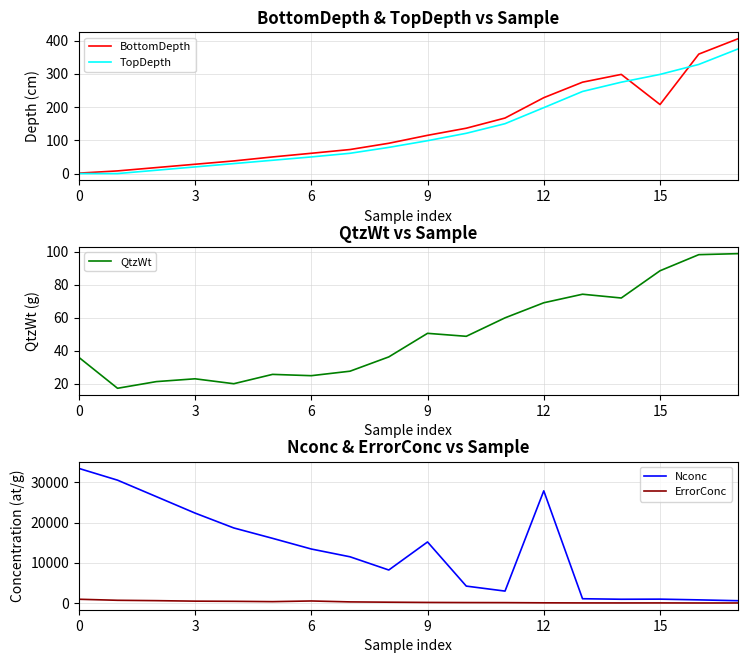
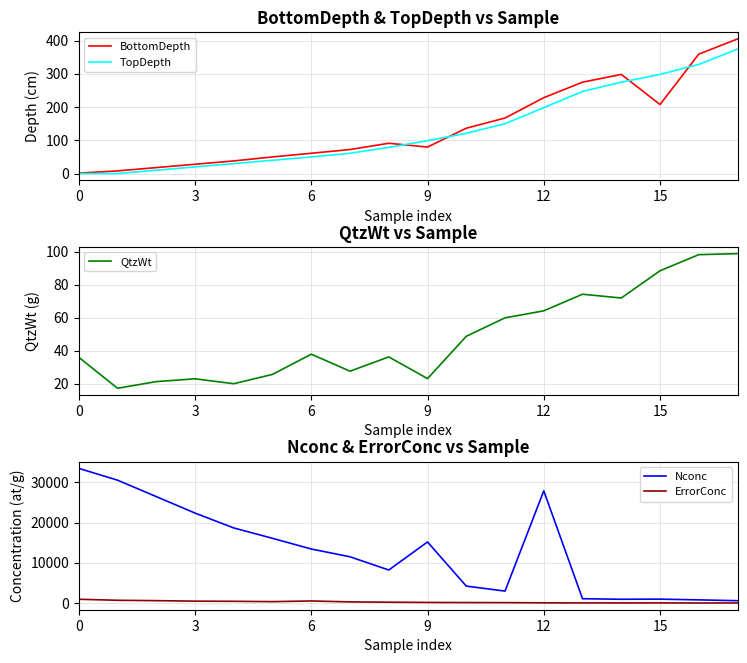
BottomDepth & TopDepth vs Sample, BottomDepth, 9: 120 -> 80
QtzWt vs Sample, 6: 25 -> 38
QtzWt vs Sample, 9: 51 -> 23
QtzWt vs Sample, 12: 69 -> 64
